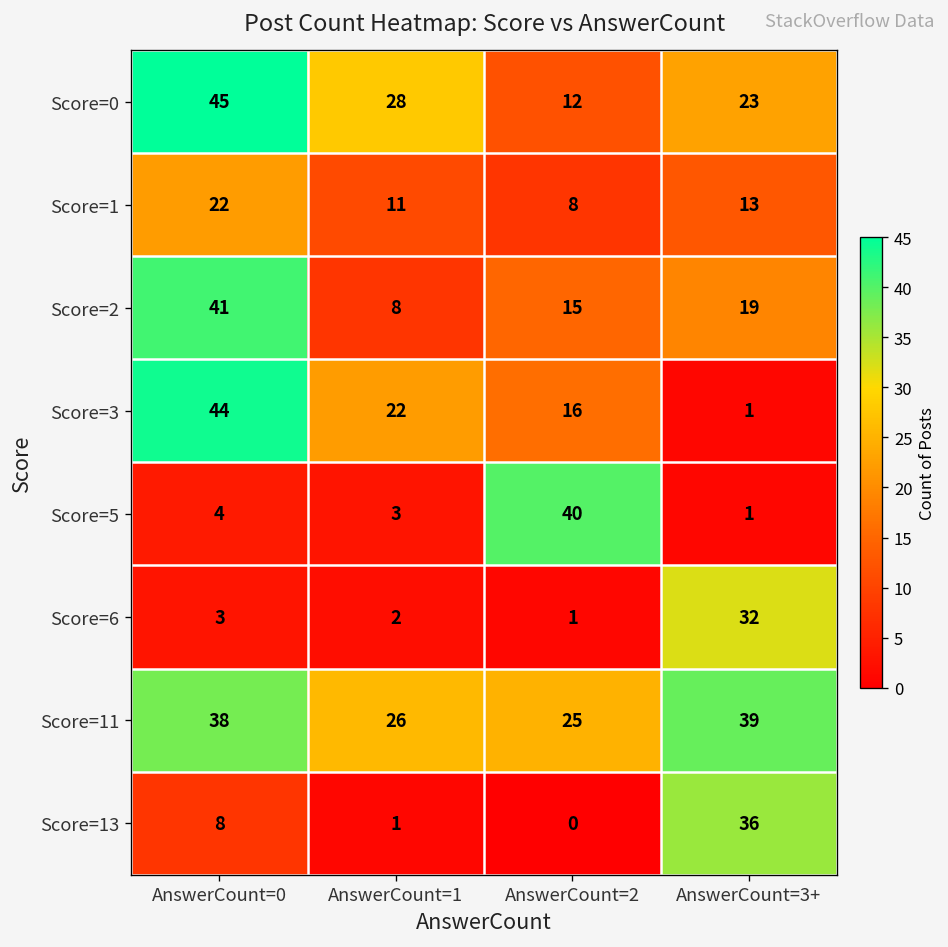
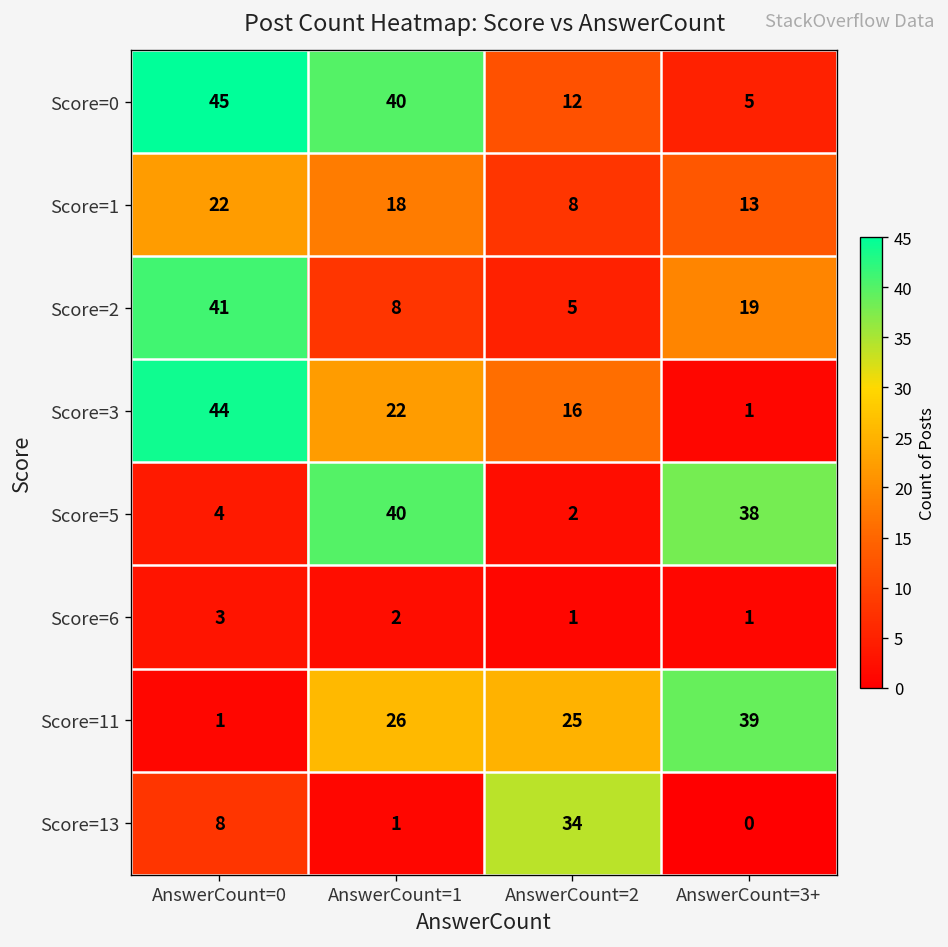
Score=0, AnswerCount=1: 28 -> 40
Score=0, AnswerCount=3+: 23 -> 5
Score=1, AnswerCount=1: 11 -> 18
Score=2, AnswerCount=2: 15 -> 5
Score=5, AnswerCount=1: 3 -> 40
Score=5, AnswerCount=2: 40 -> 2
Score=5, AnswerCount=3+: 1 -> 38
Score=6, AnswerCount=3+: 32 -> 1
Score=11, AnswerCount=0: 38 -> 1
Score=13, AnswerCount=2: 0 -> 34
Score=13, AnswerCount=3+: 36 -> 0
